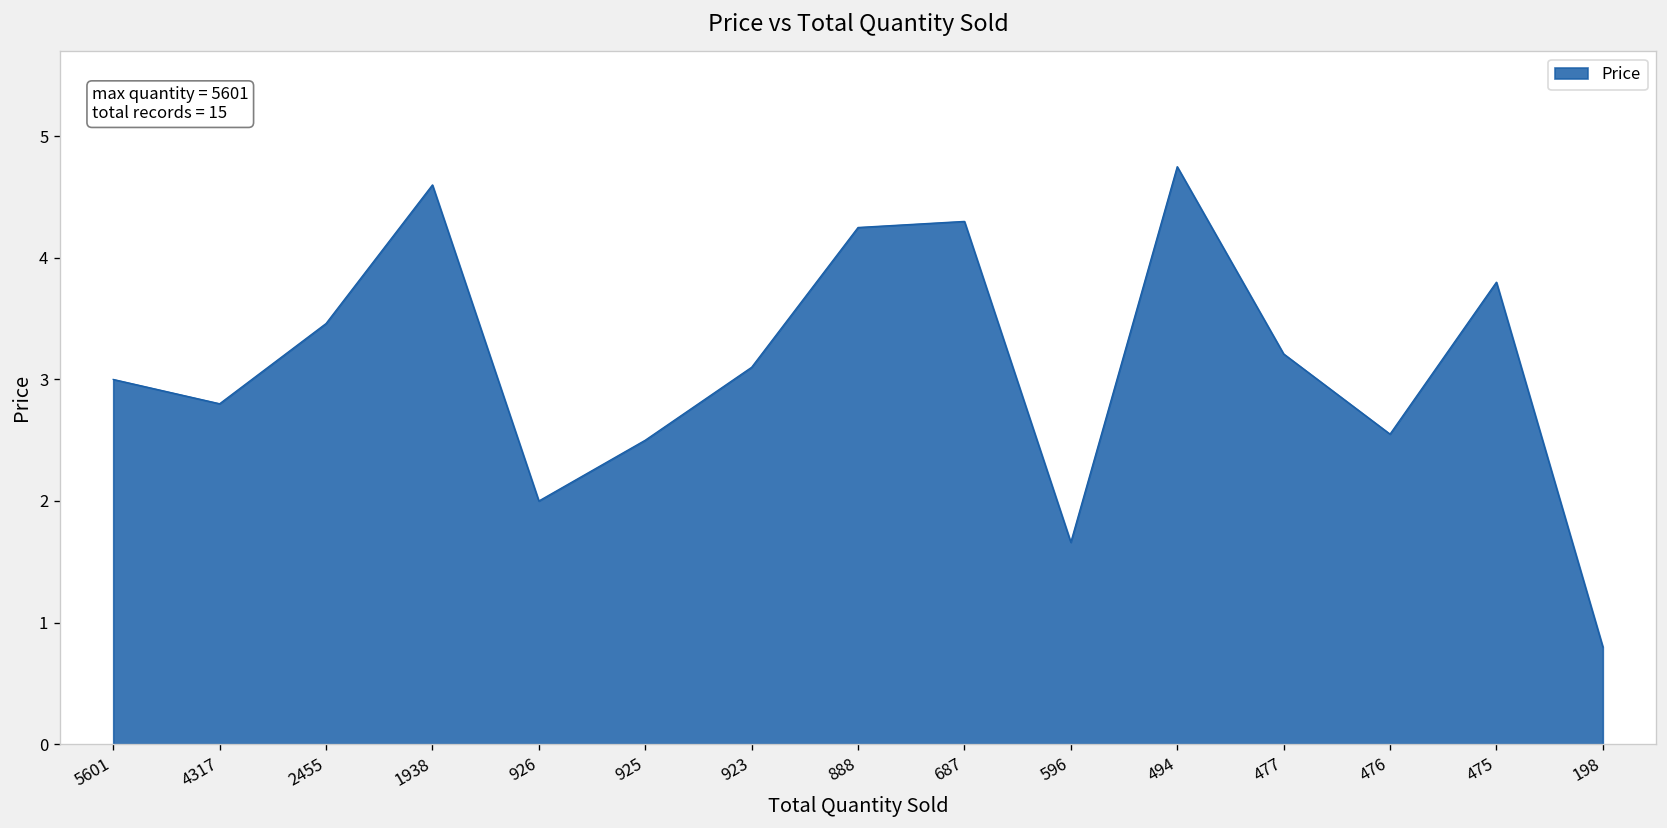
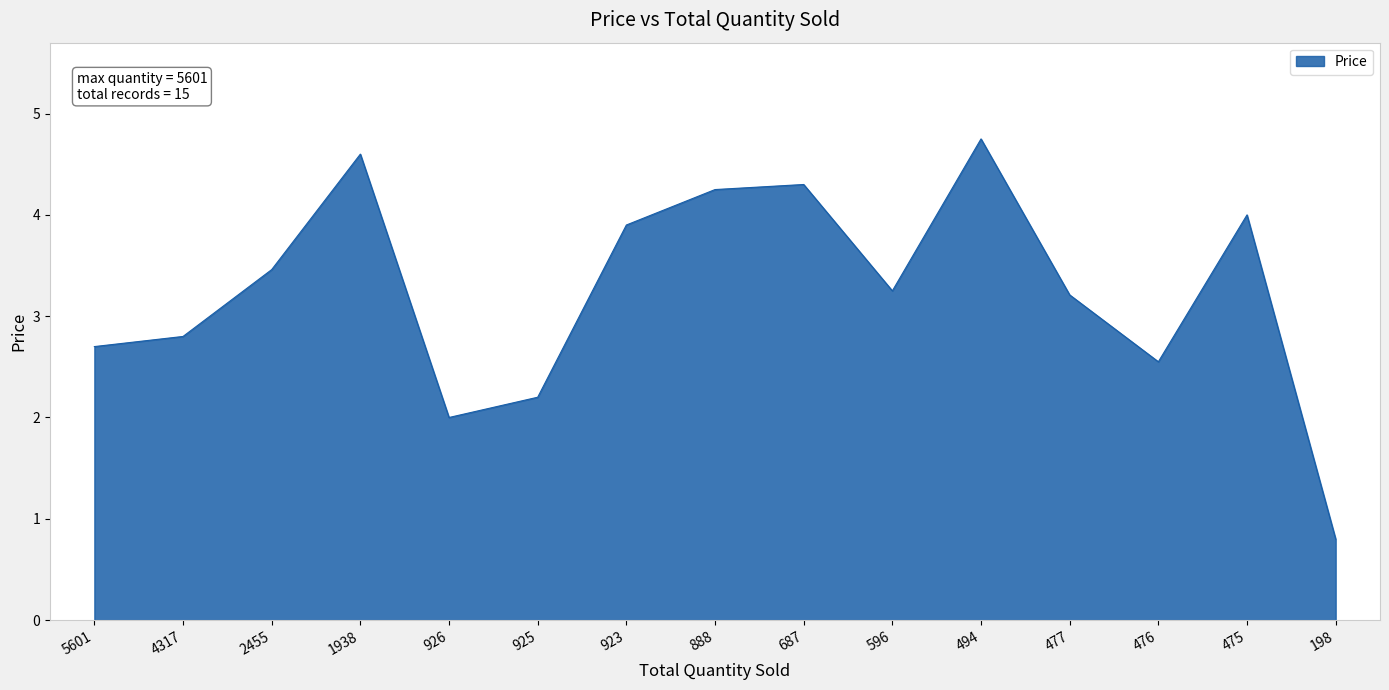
5601: 3.0 -> 2.7
925: 2.5 -> 2.2
923: 3.1 -> 3.9
596: 1.66 -> 3.25
475: 3.8 -> 4.0
